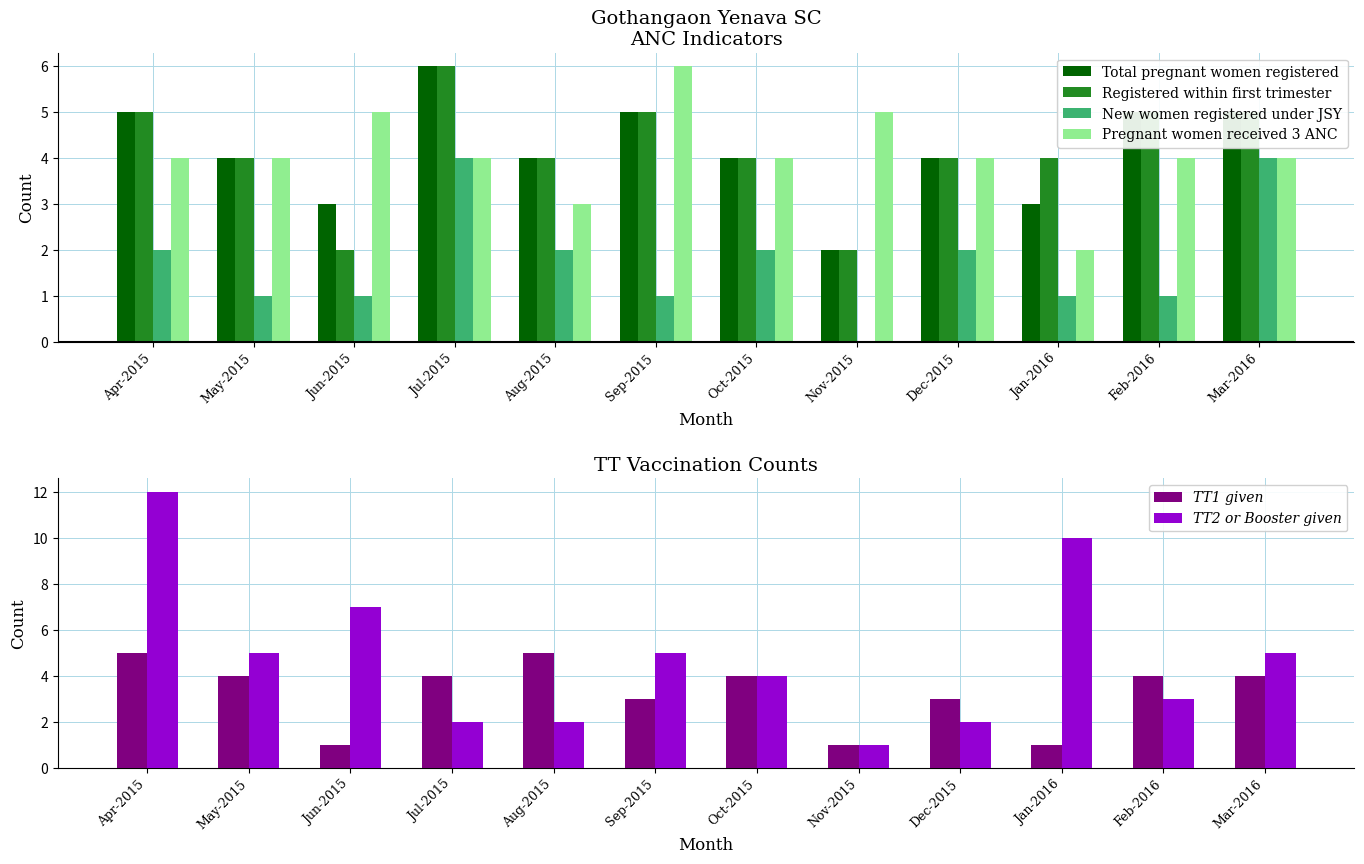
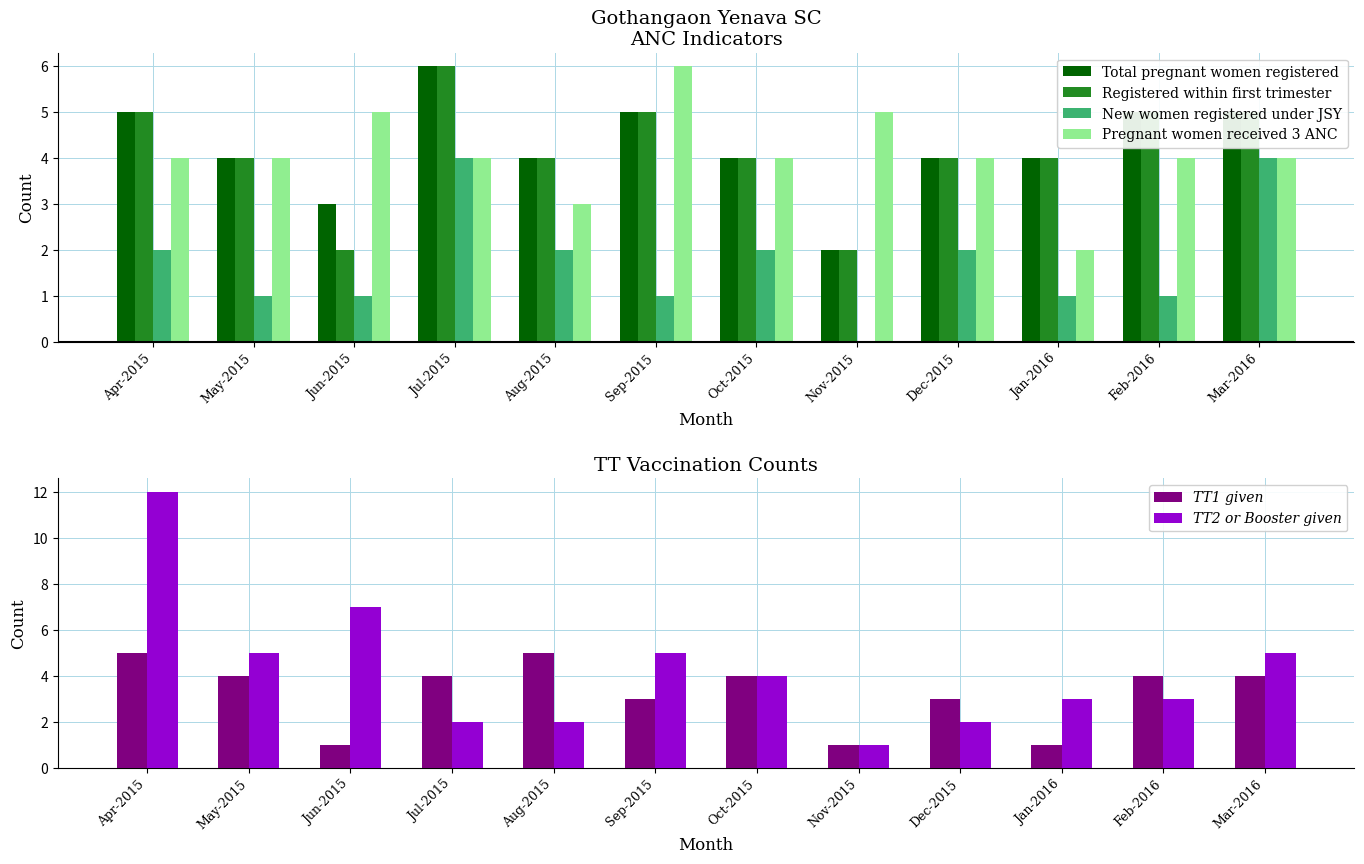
Gothangaon Yenava SC ANC Indicators, Total pregnant women registered, Jan-2016: 3 -> 4
TT Vaccination Counts, TT2 or Booster given, Jan-2016: 10 -> 3
